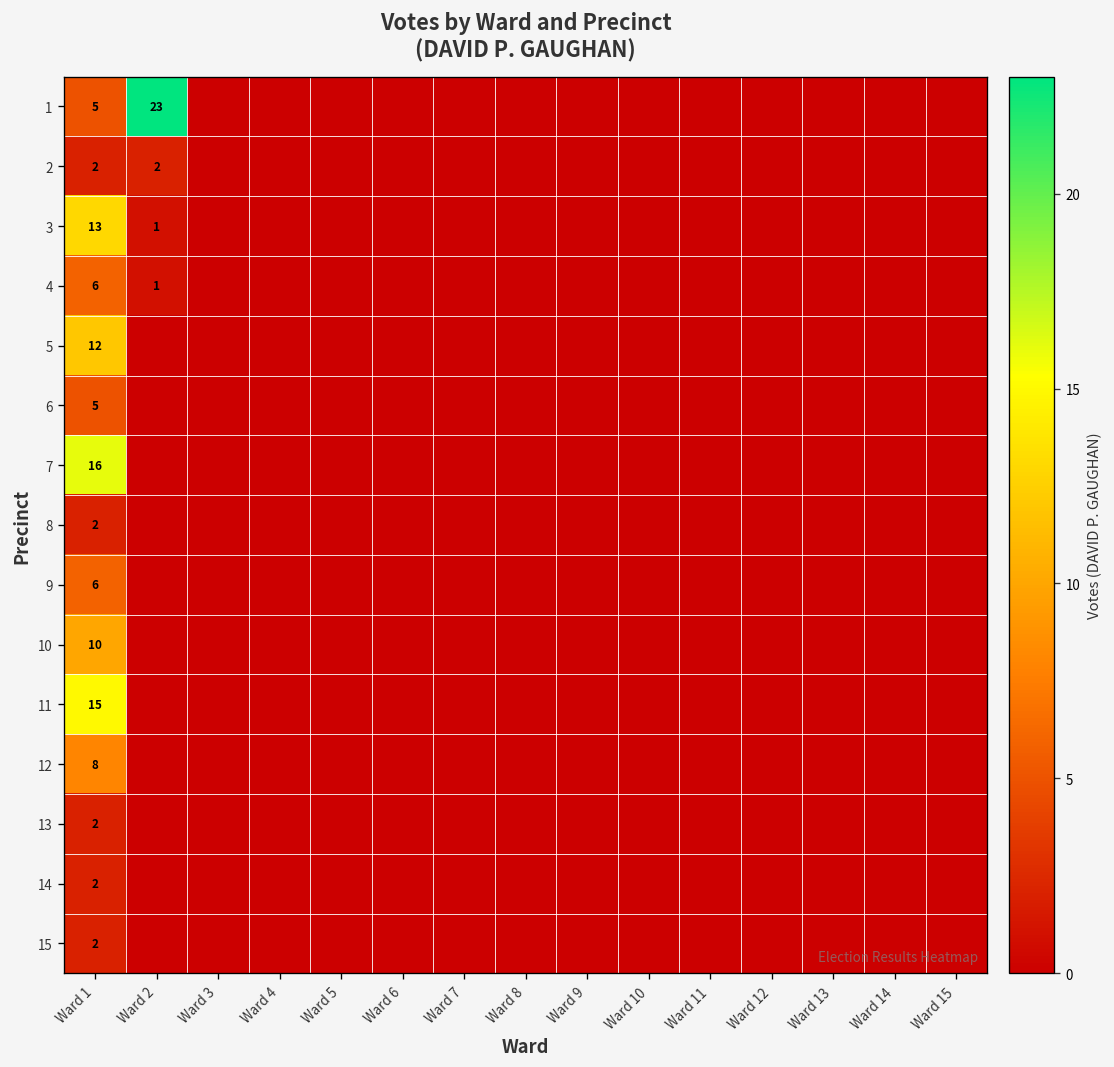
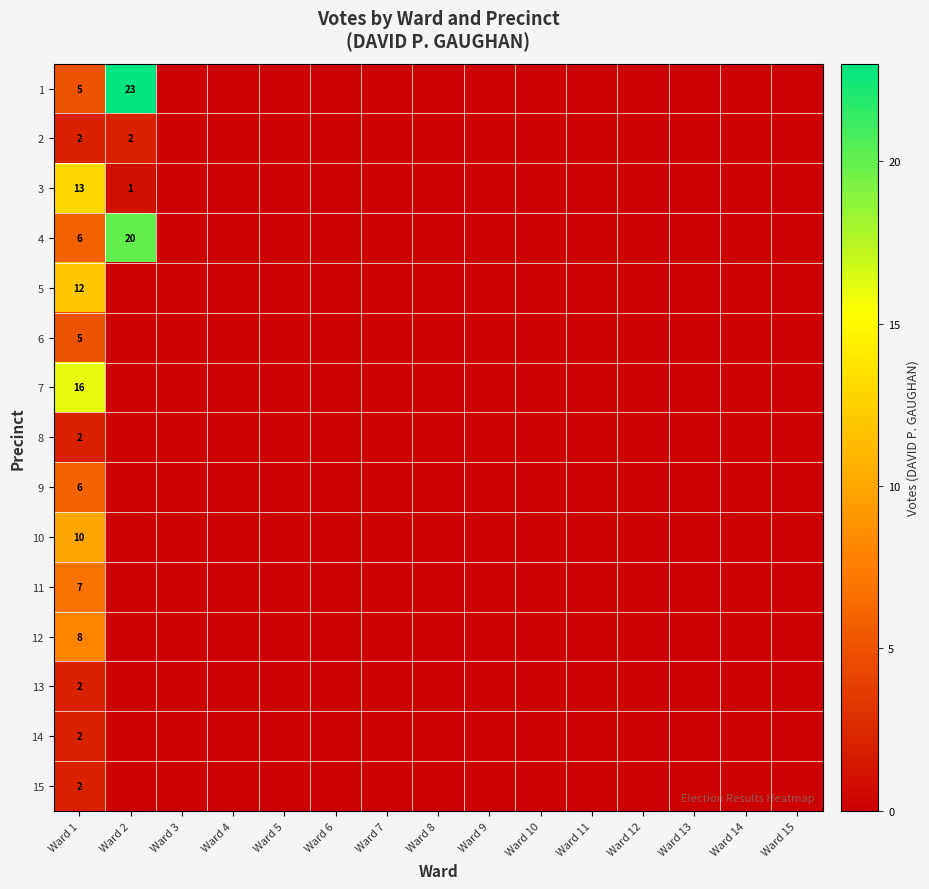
4, Ward 2: 1 -> 20
11, Ward 1: 15 -> 7
